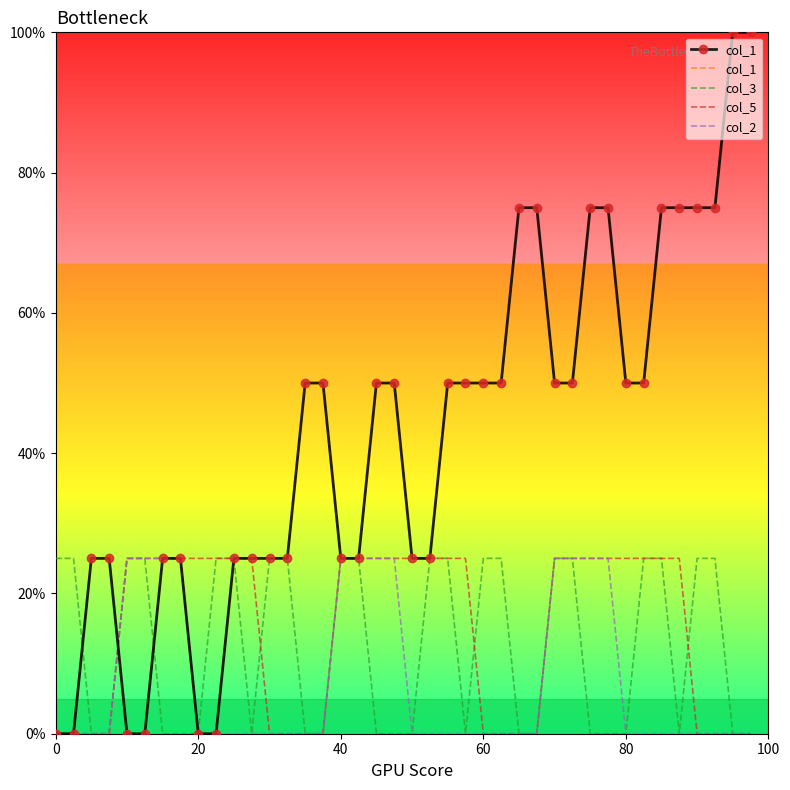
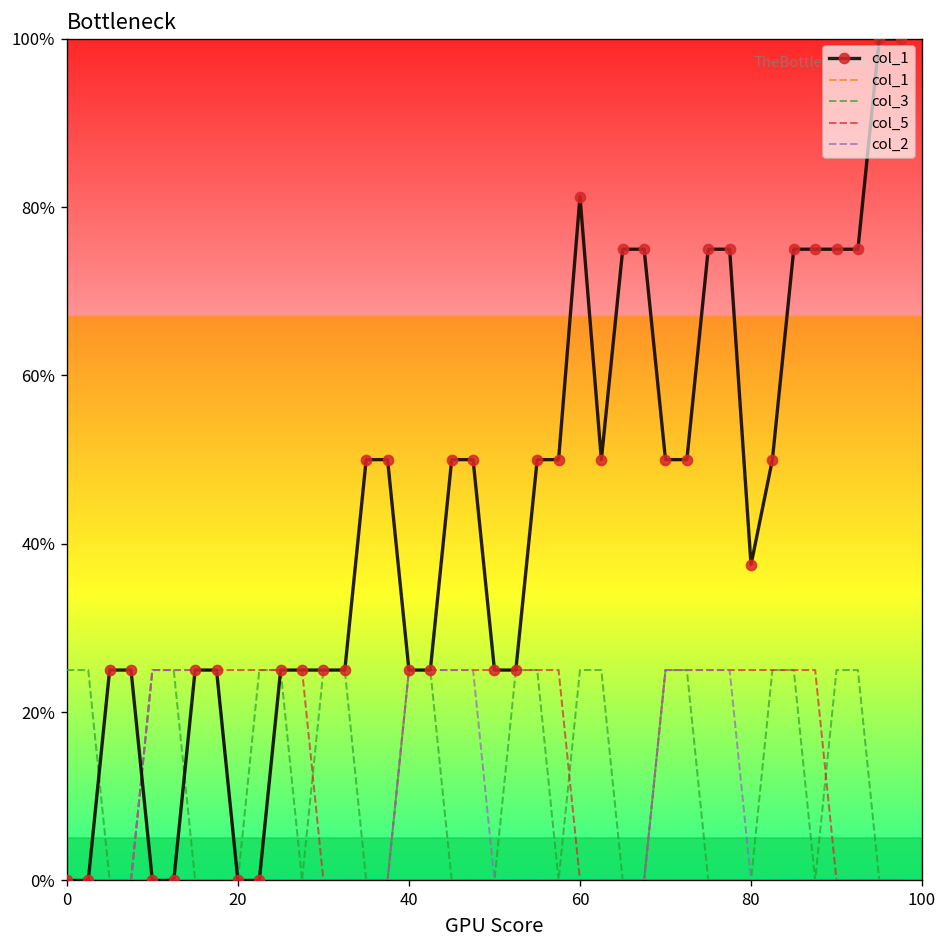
col_1, 60: 50% -> 81%
col_1, 80: 50% -> 38%
